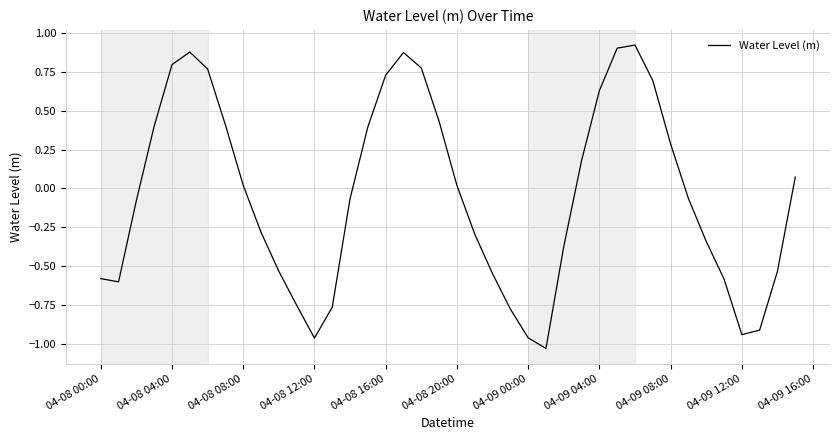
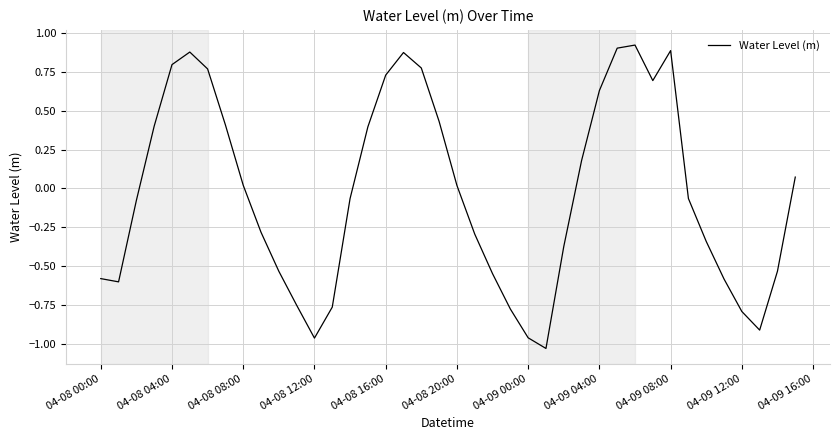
04-09 08:00: 0.29 -> 0.89
04-09 12:00: -0.94 -> -0.79
